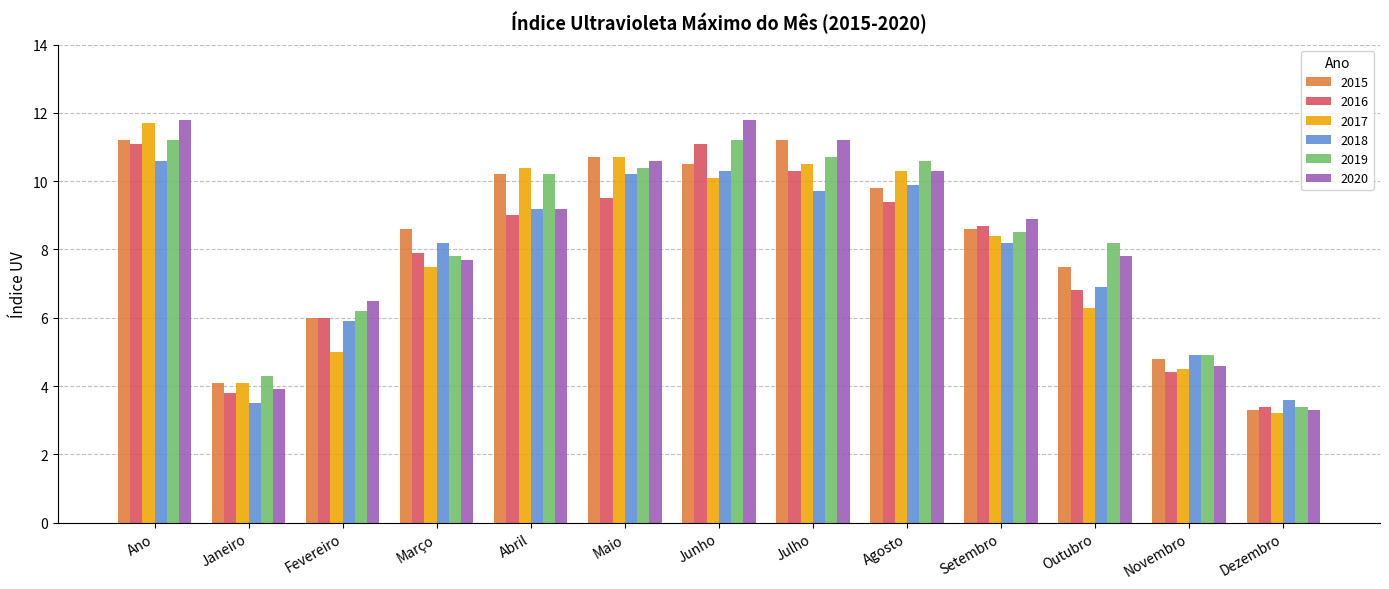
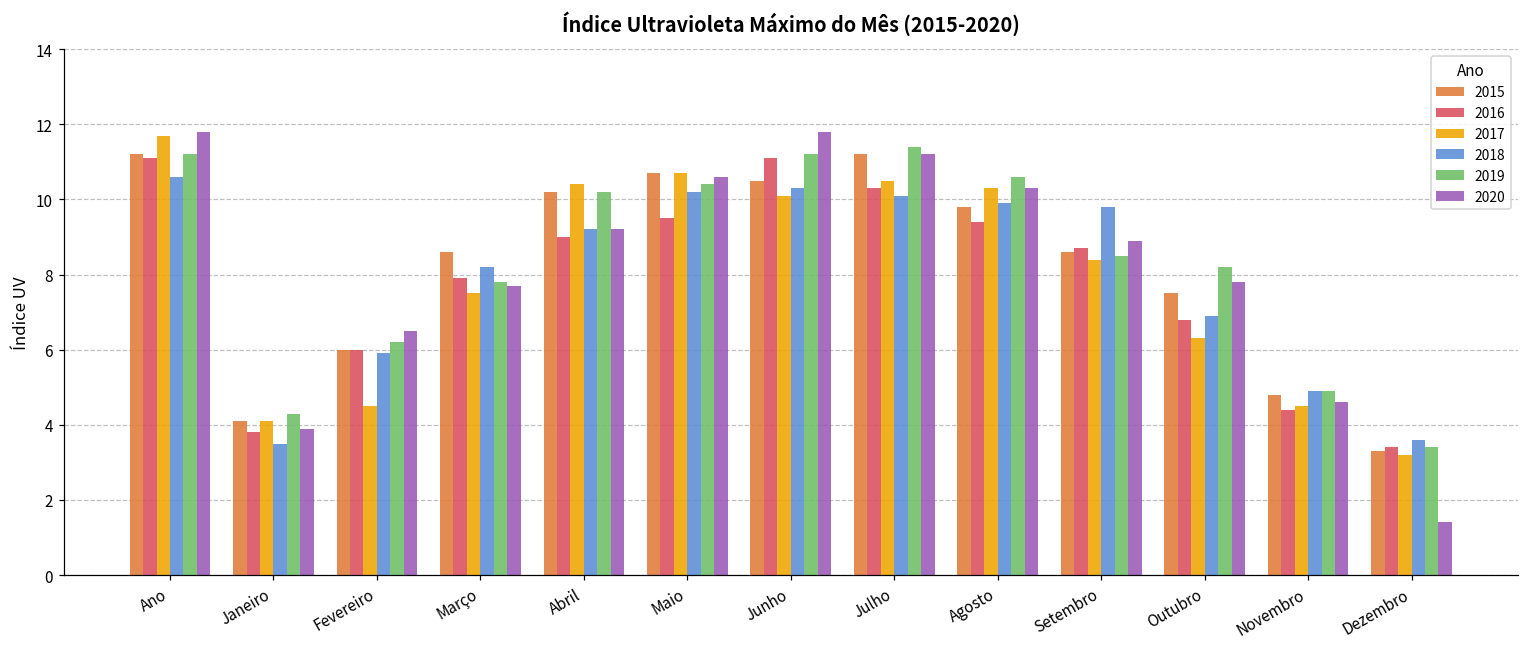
2017, Fevereiro: 5.0 -> 4.5
2018, Julho: 9.7 -> 10.1
2019, Julho: 10.7 -> 11.4
2018, Setembro: 8.2 -> 9.8
2020, Dezembro: 3.3 -> 1.4
